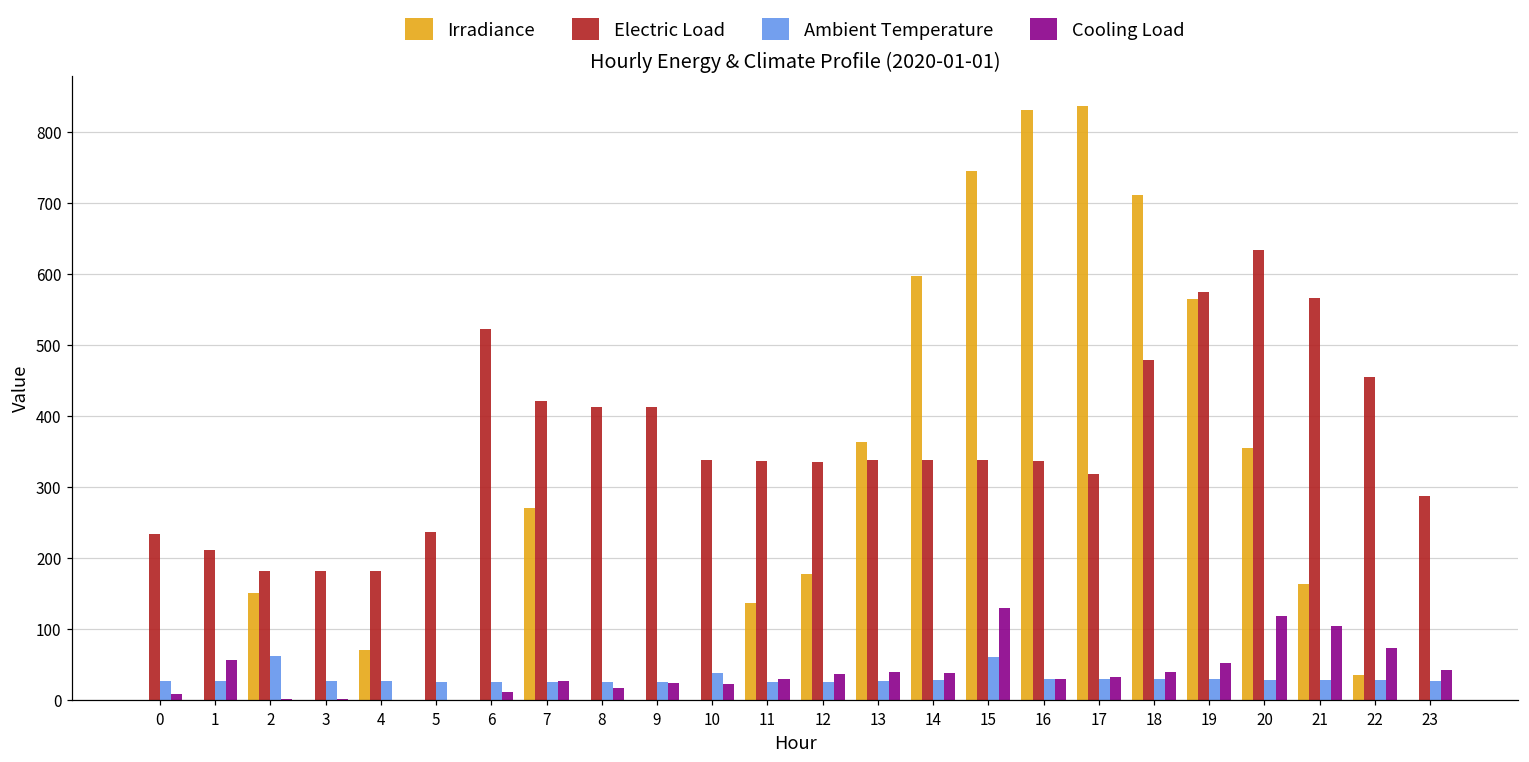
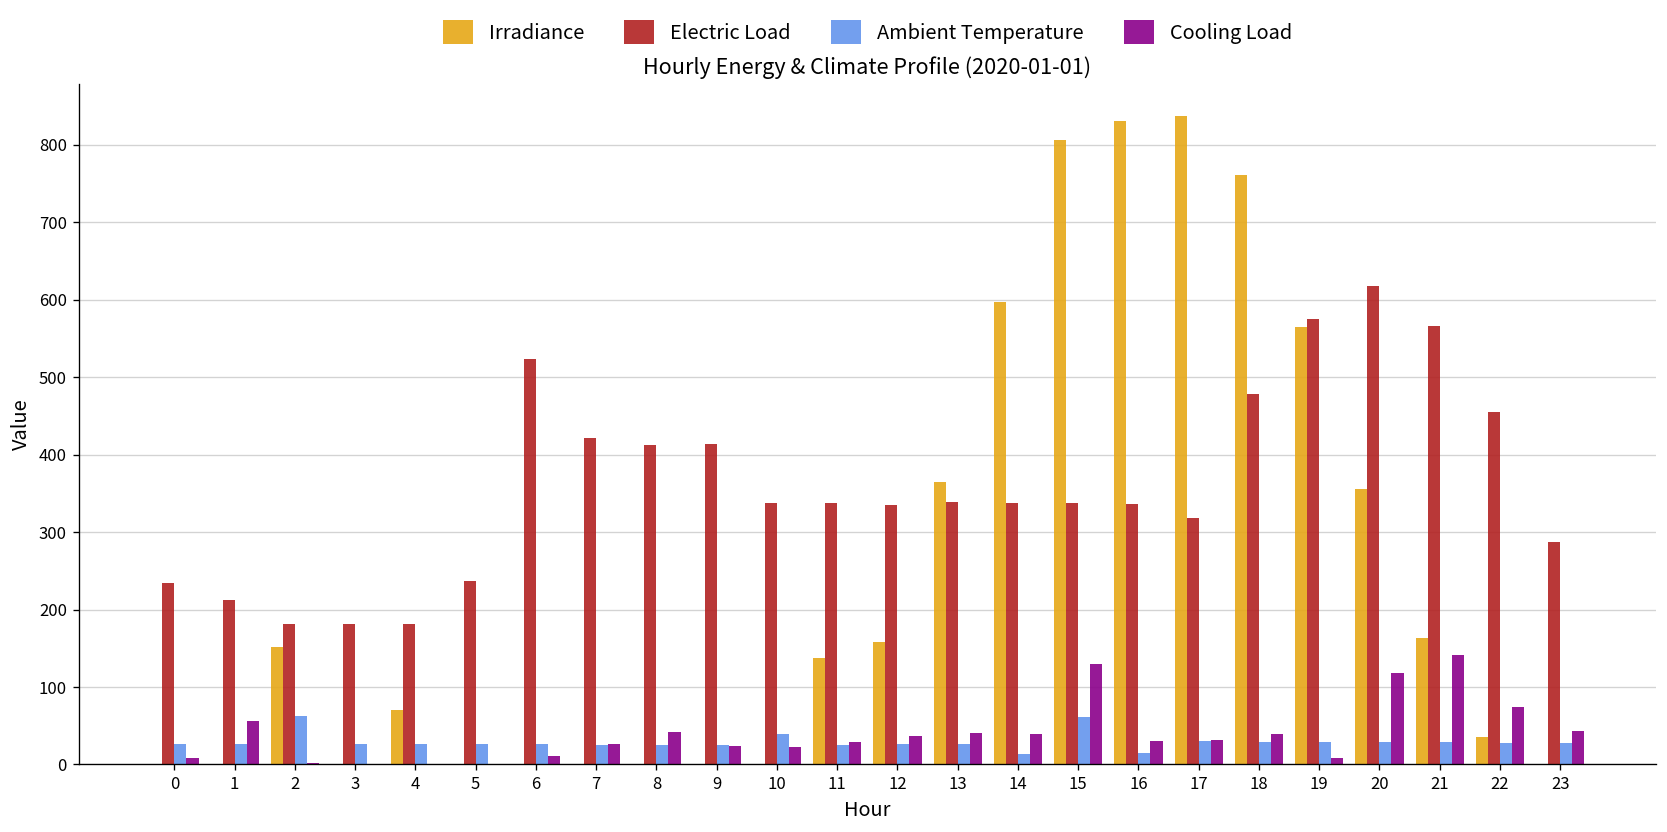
Irradiance, 7: 270 -> 0
Cooling Load, 8: 20 -> 40
Irradiance, 12: 180 -> 160
Ambient Temperature, 14: 30 -> 10
Irradiance, 15: 750 -> 810
Ambient Temperature, 16: 30 -> 20
Irradiance, 18: 710 -> 760
Cooling Load, 19: 50 -> 10
Electric Load, 20: 630 -> 620
Cooling Load, 21: 100 -> 140
